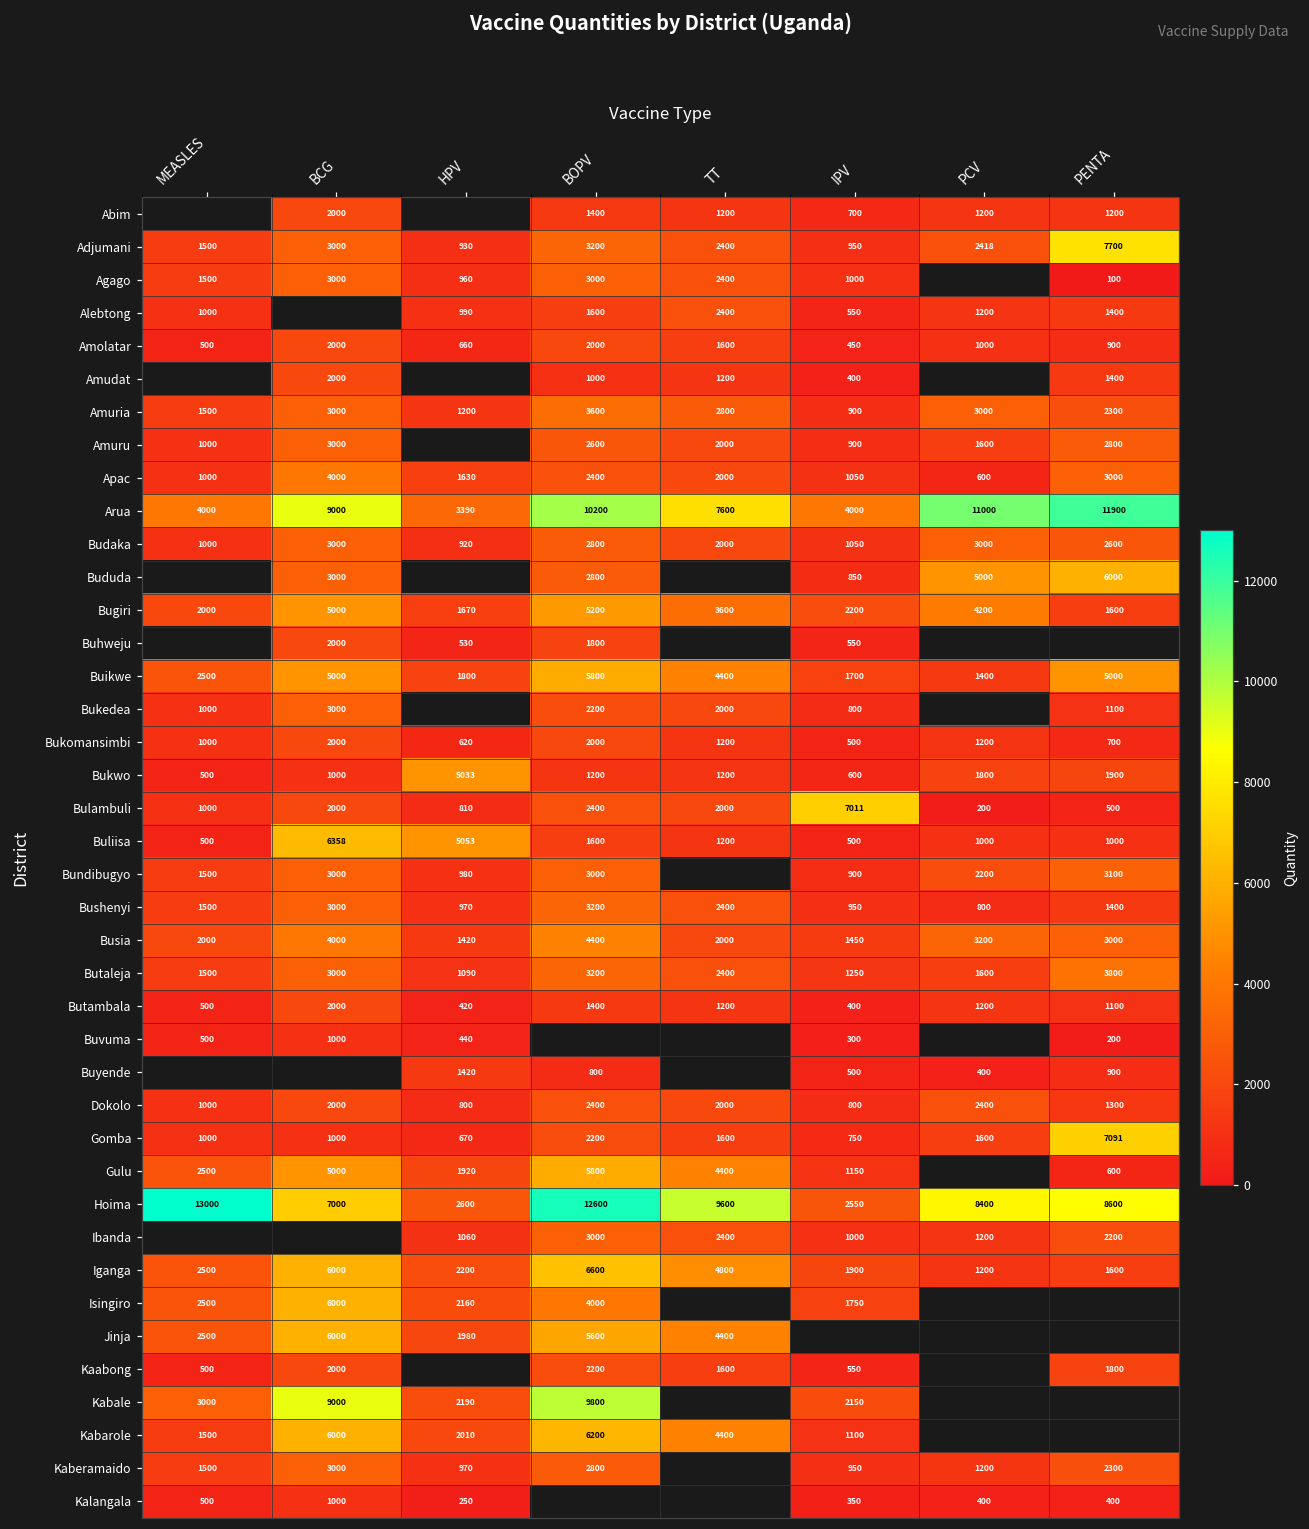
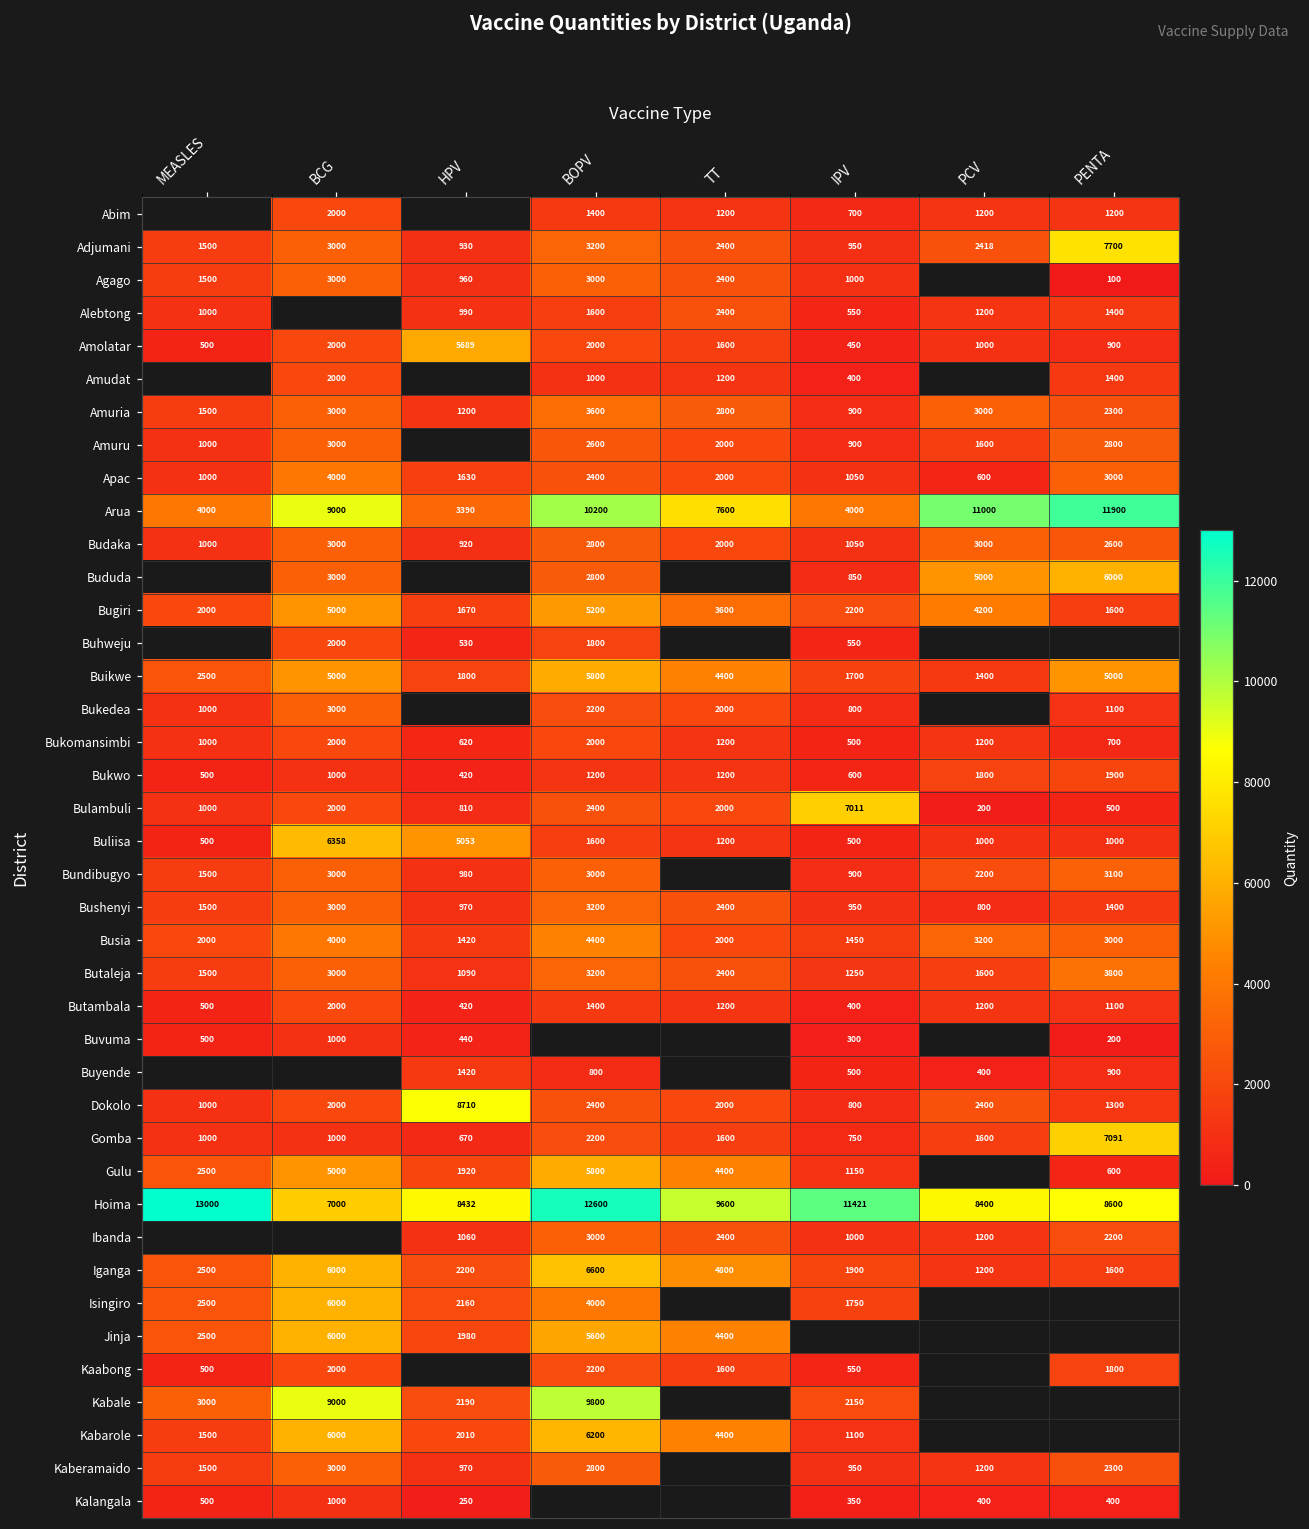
Amolatar, HPV: 660 -> 5689
Bukwo, HPV: 5033 -> 420
Dokolo, HPV: 800 -> 8710
Hoima, HPV: 2600 -> 8432
Hoima, IPV: 2550 -> 11421
